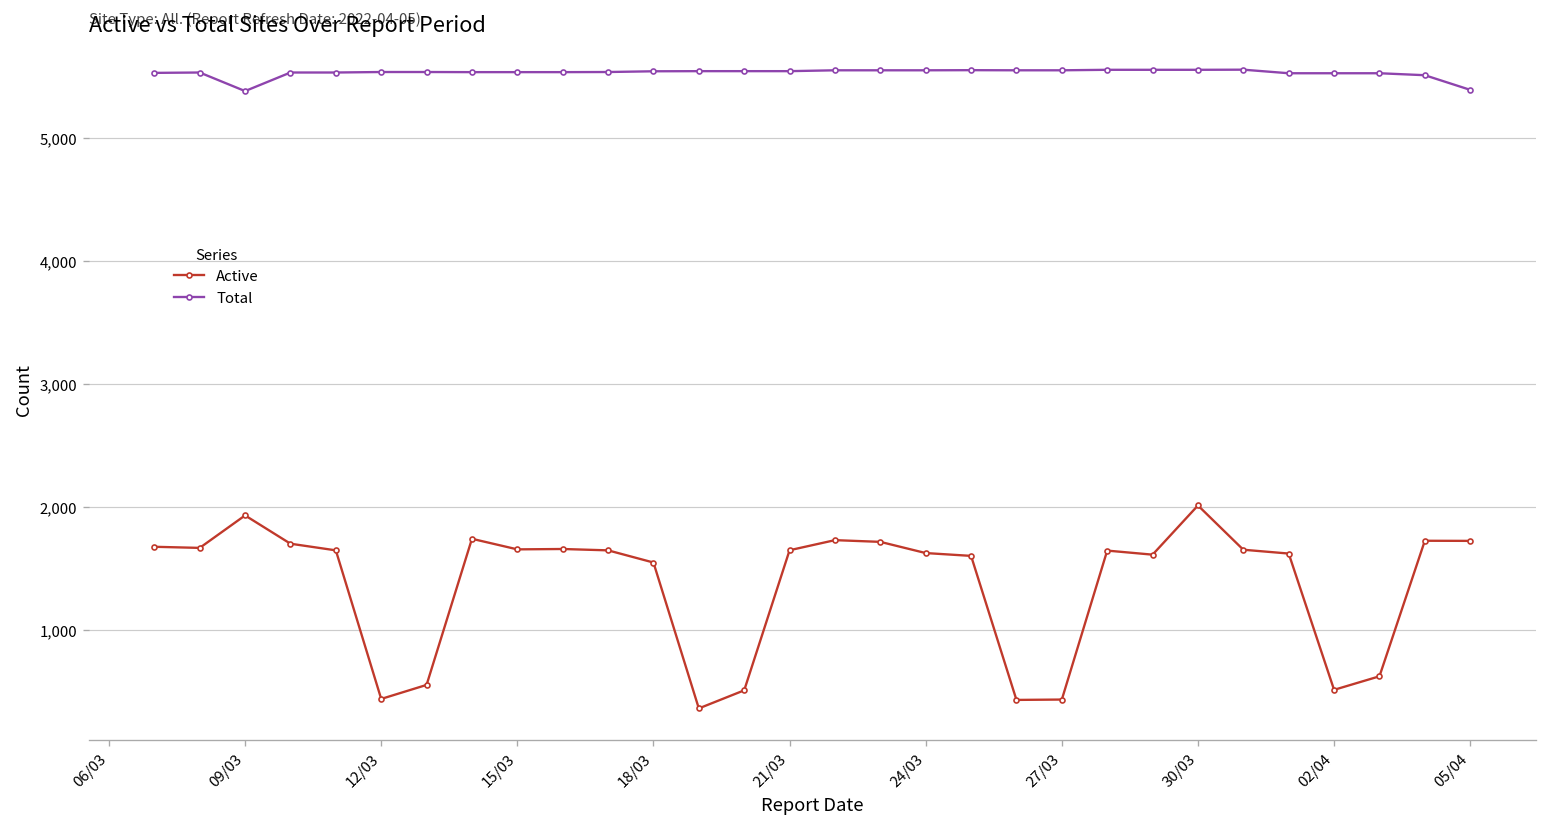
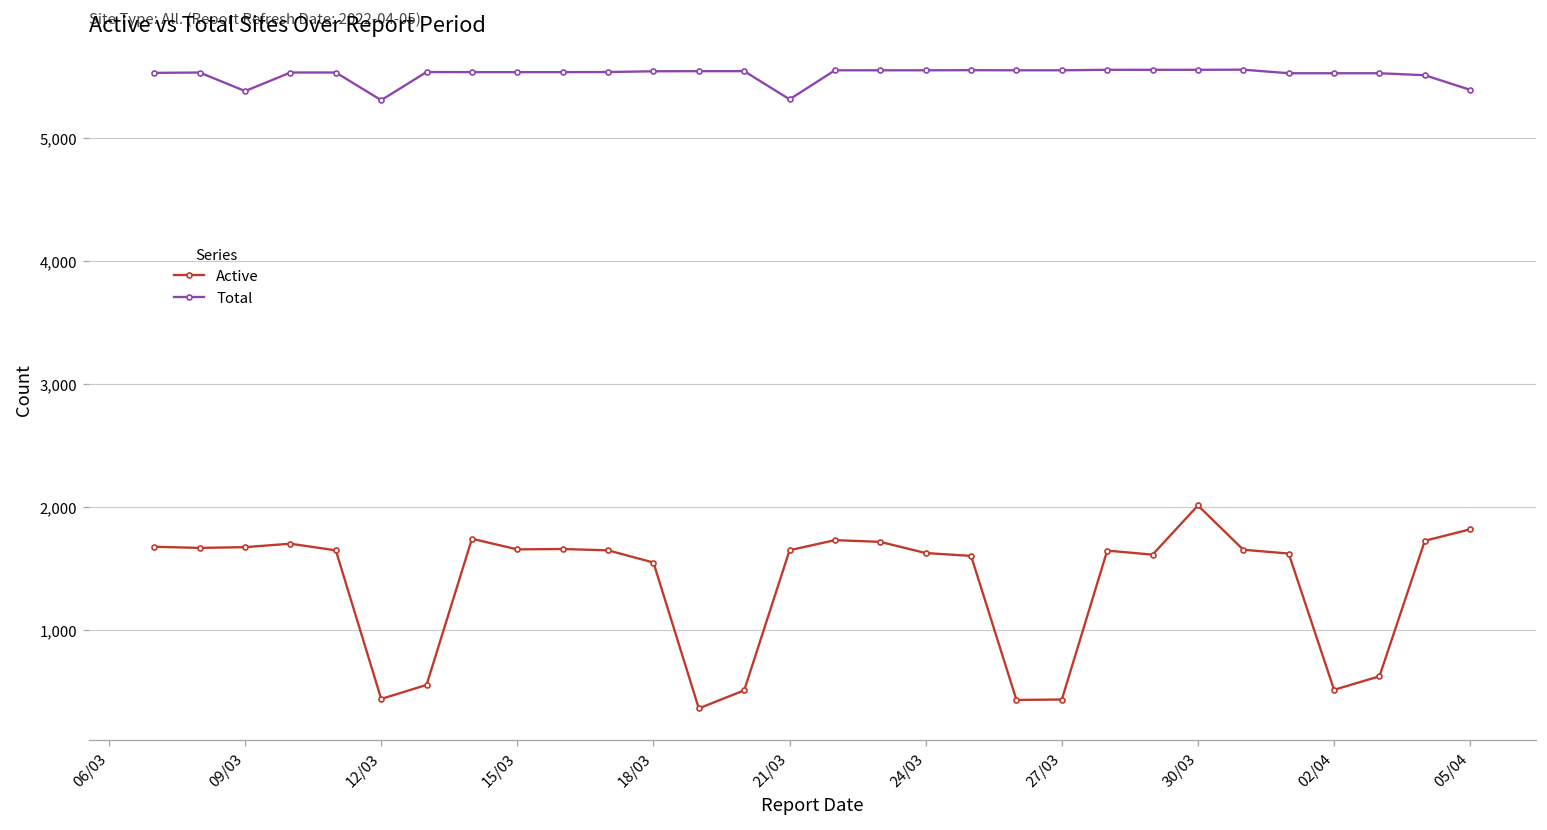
Active, 09/03: 1,930 -> 1,670
Total, 12/03: 5,530 -> 5,310
Total, 21/03: 5,540 -> 5,310
Active, 05/04: 1,720 -> 1,820
